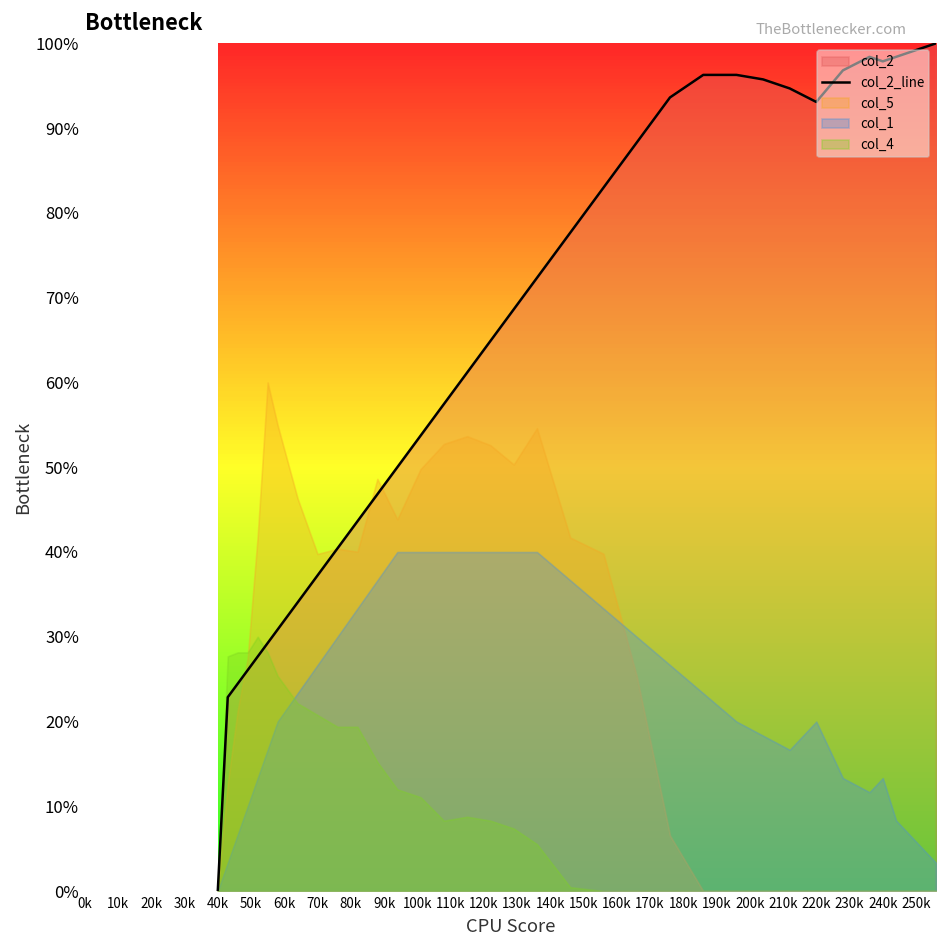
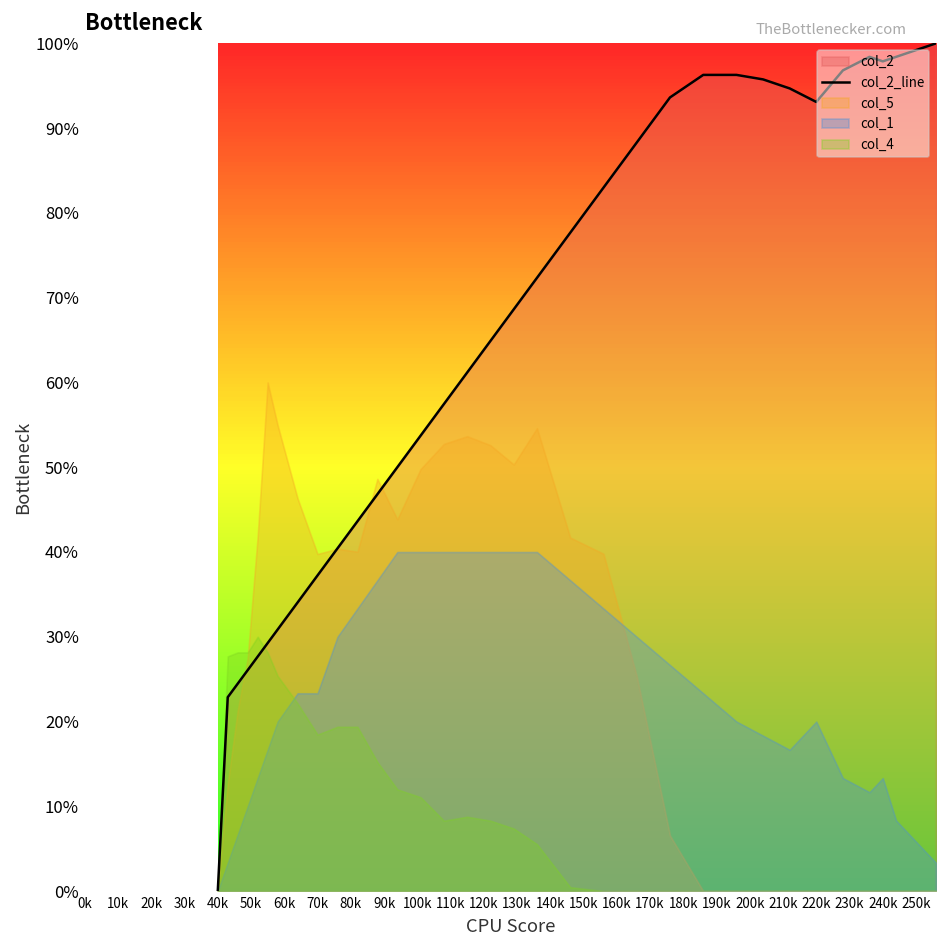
col_1, 70k: 27% -> 23%
col_4, 70k: 21% -> 18%
